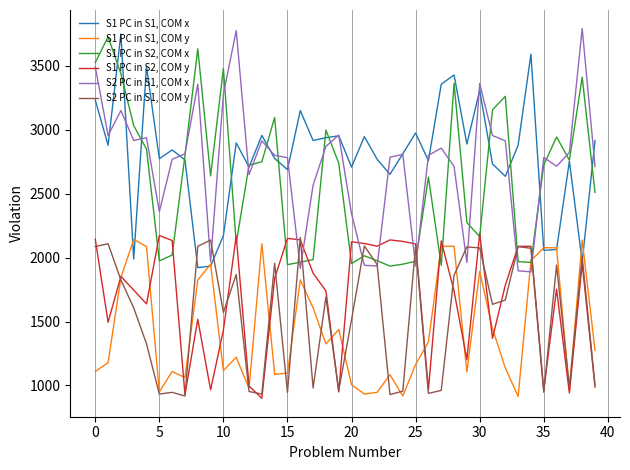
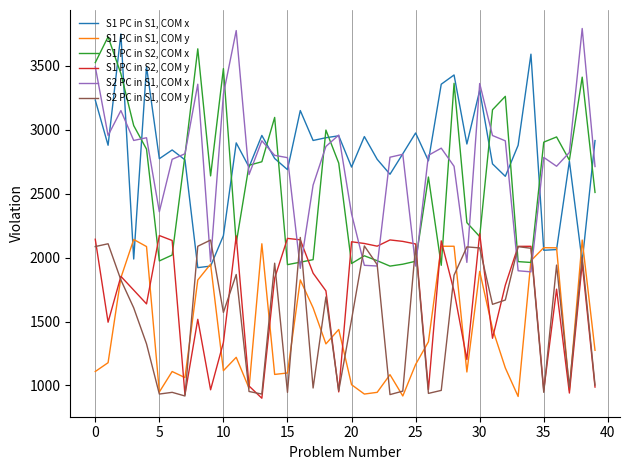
S1 PC in S2, COM y, 10: 1430 -> 1340
S1 PC in S2, COM x, 35: 2720 -> 2900
